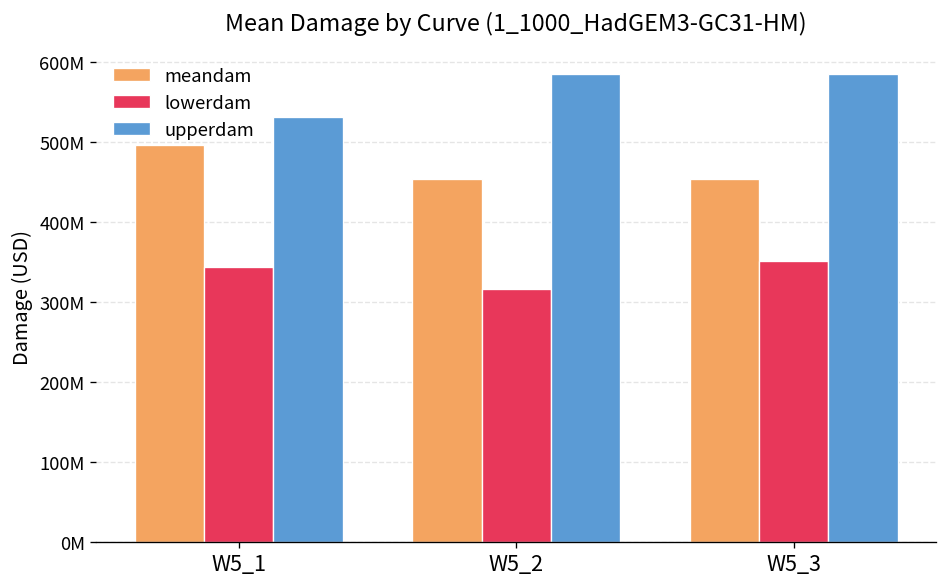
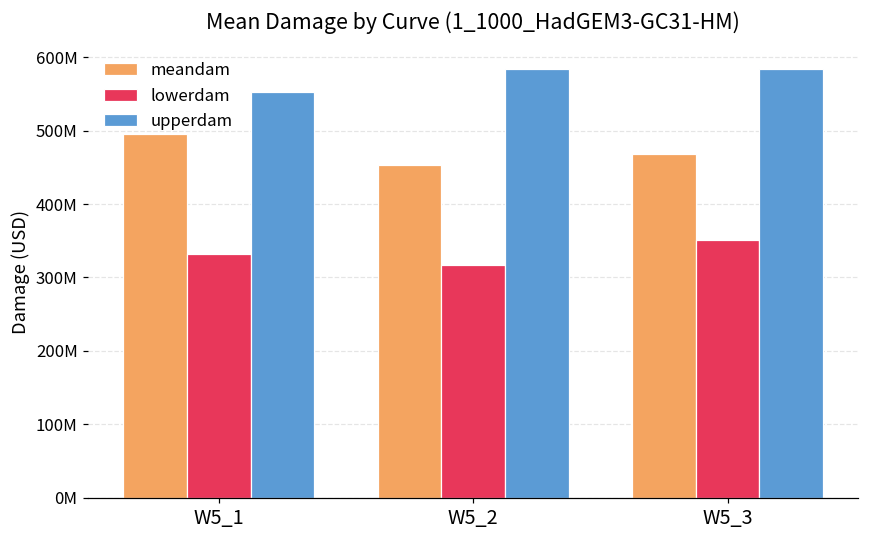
lowerdam, W5_1: 340000000 -> 330000000
upperdam, W5_1: 530000000 -> 550000000
meandam, W5_3: 450000000 -> 470000000
